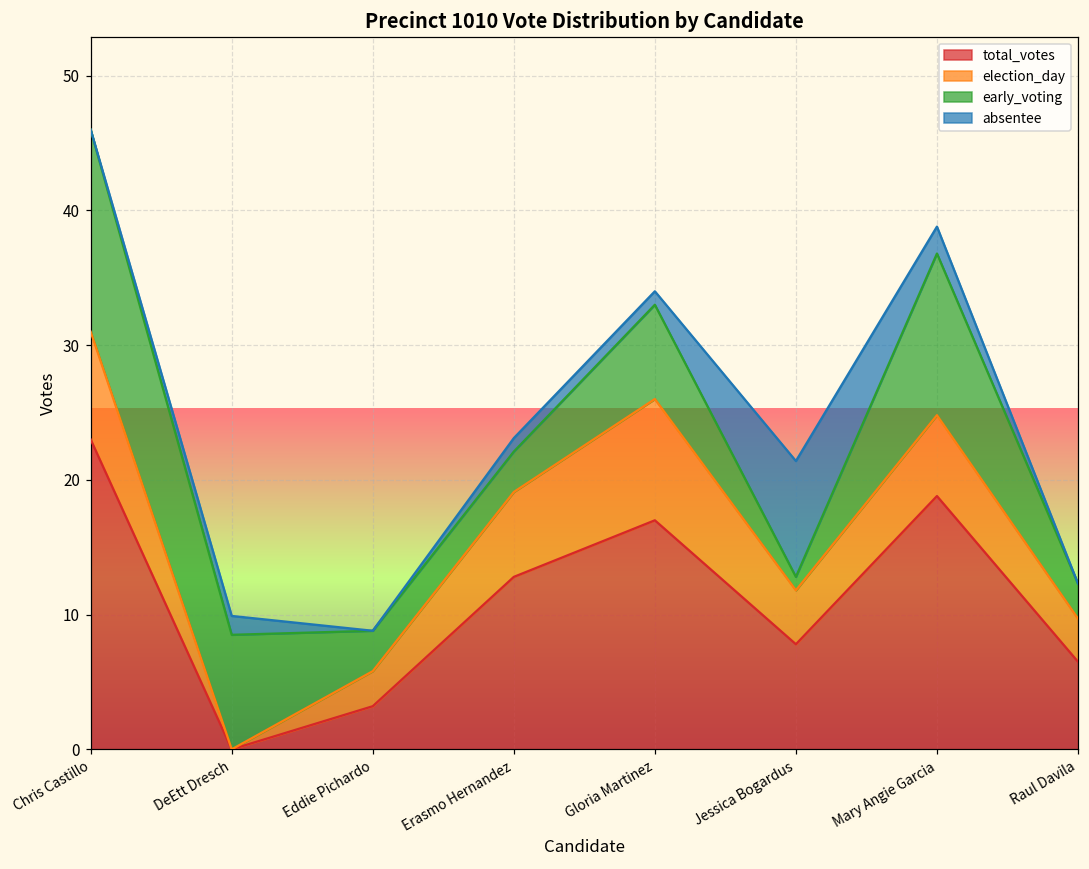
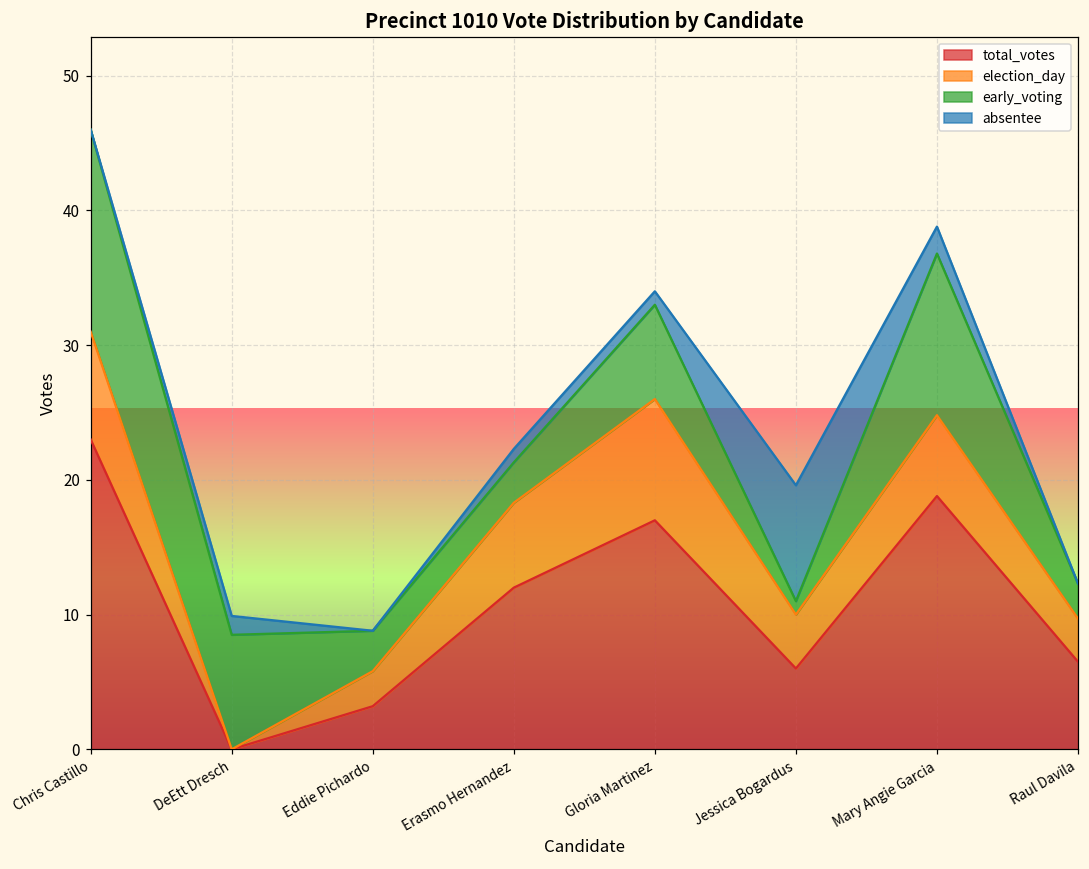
total_votes, Erasmo Hernandez: 12.8 -> 12.0
total_votes, Jessica Bogardus: 7.8 -> 6.0
